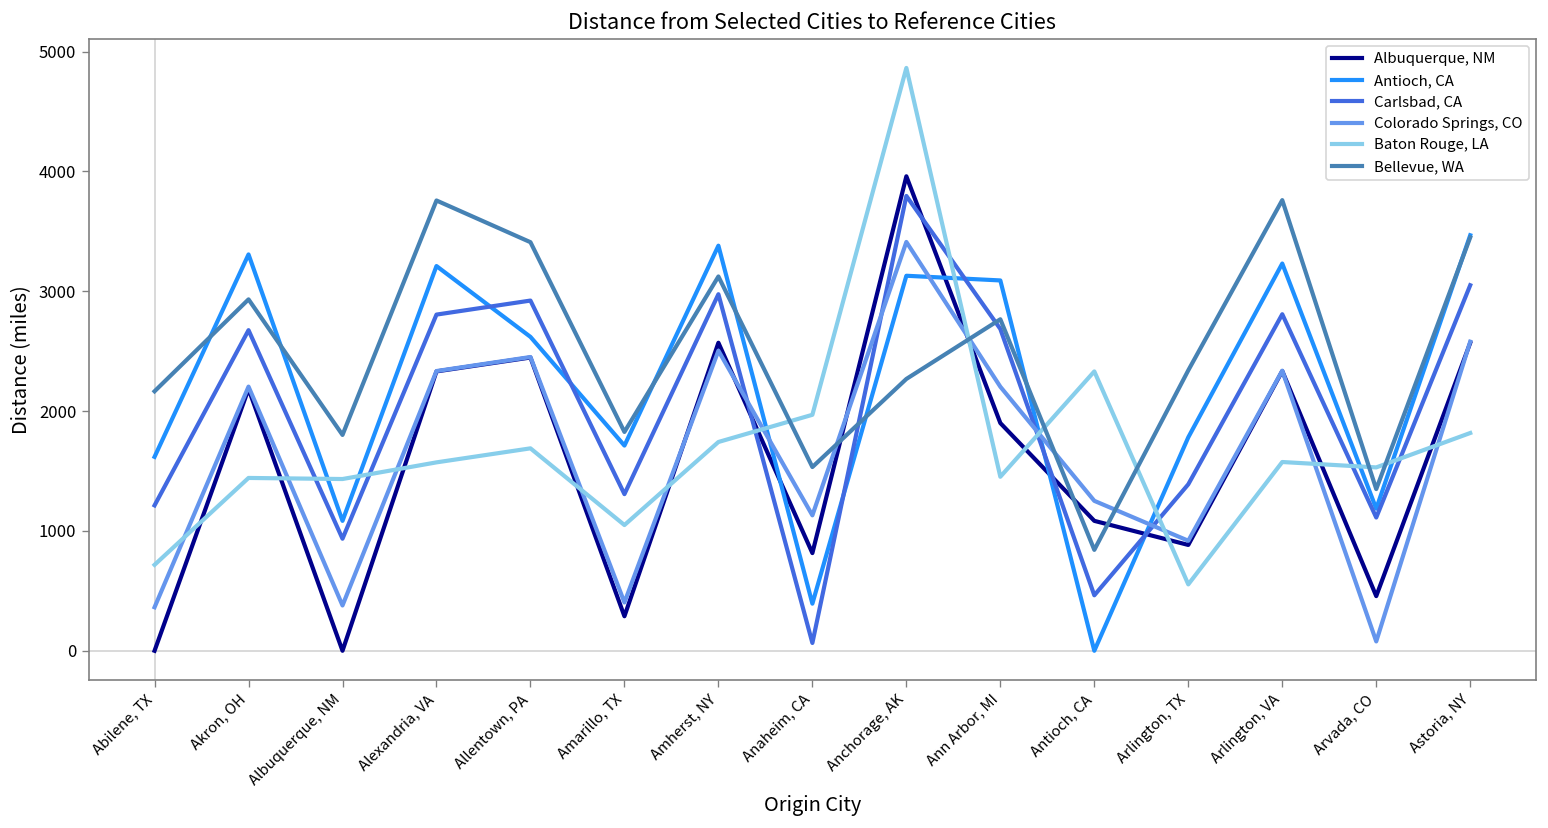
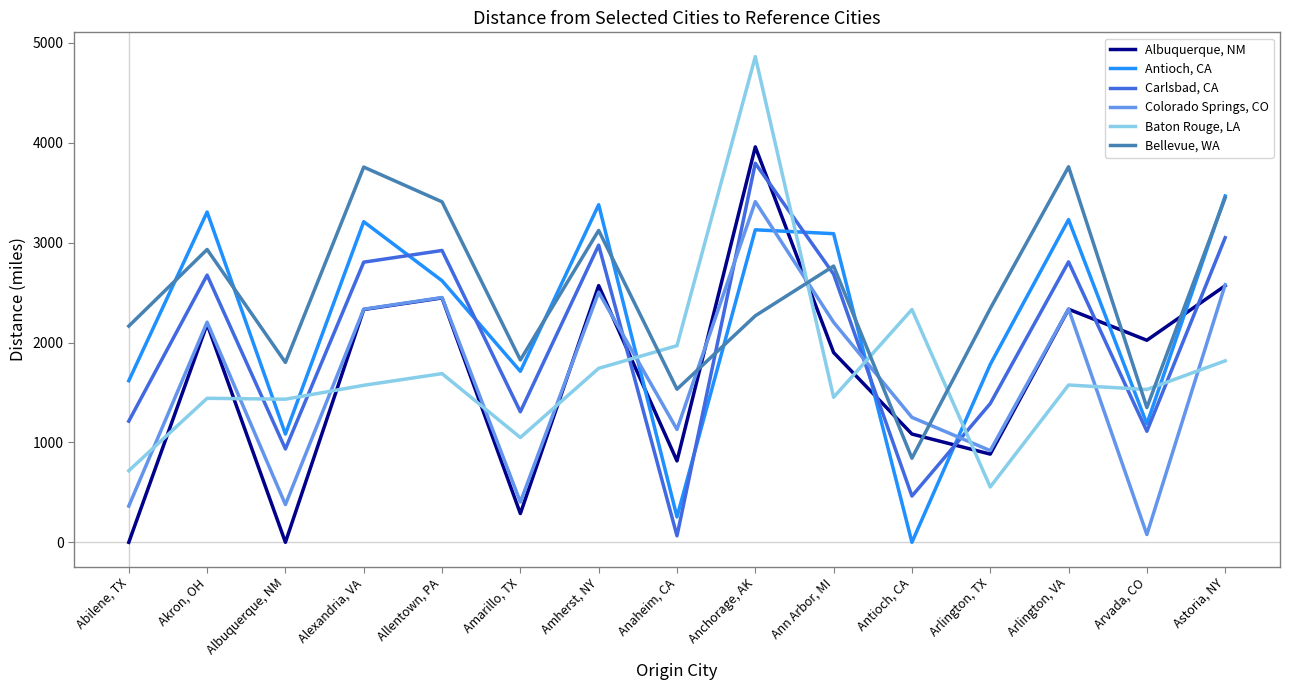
Antioch, CA, Anaheim, CA: 400 -> 300
Albuquerque, NM, Arvada, CO: 500 -> 2000
